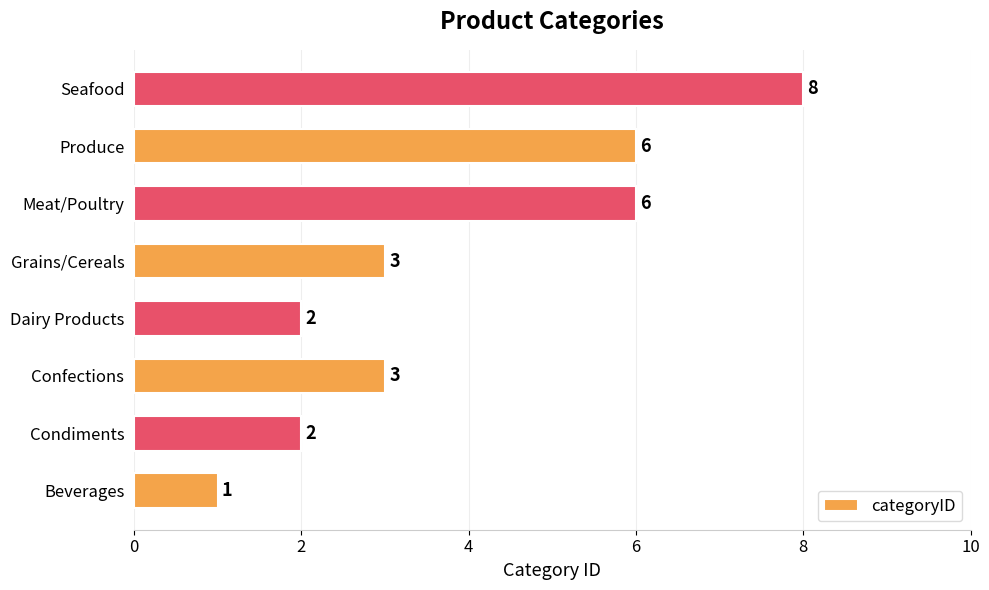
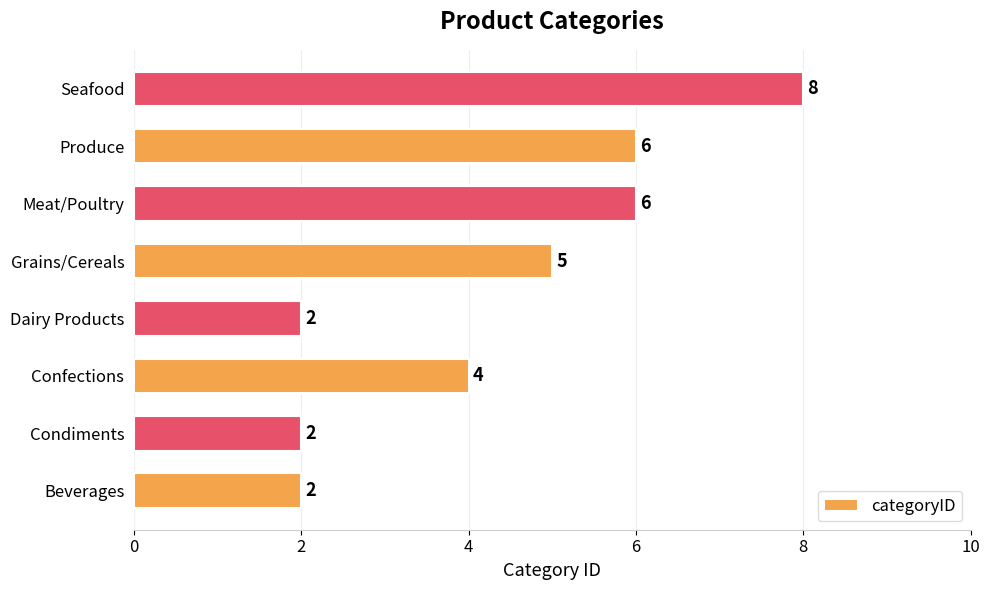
Grains/Cereals: 3 -> 5
Confections: 3 -> 4
Beverages: 1 -> 2
